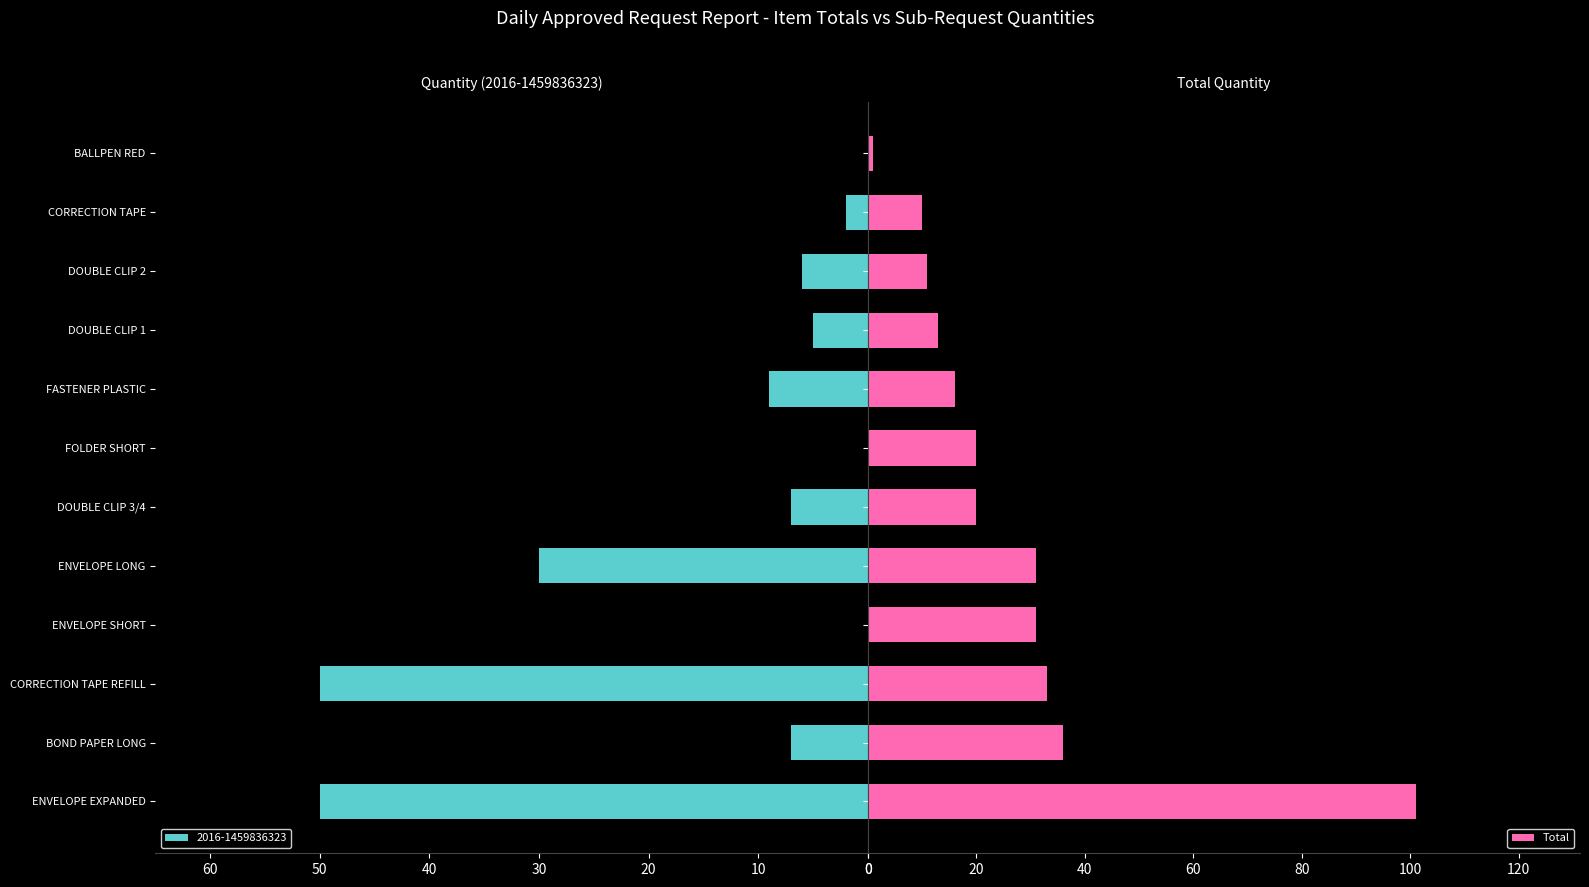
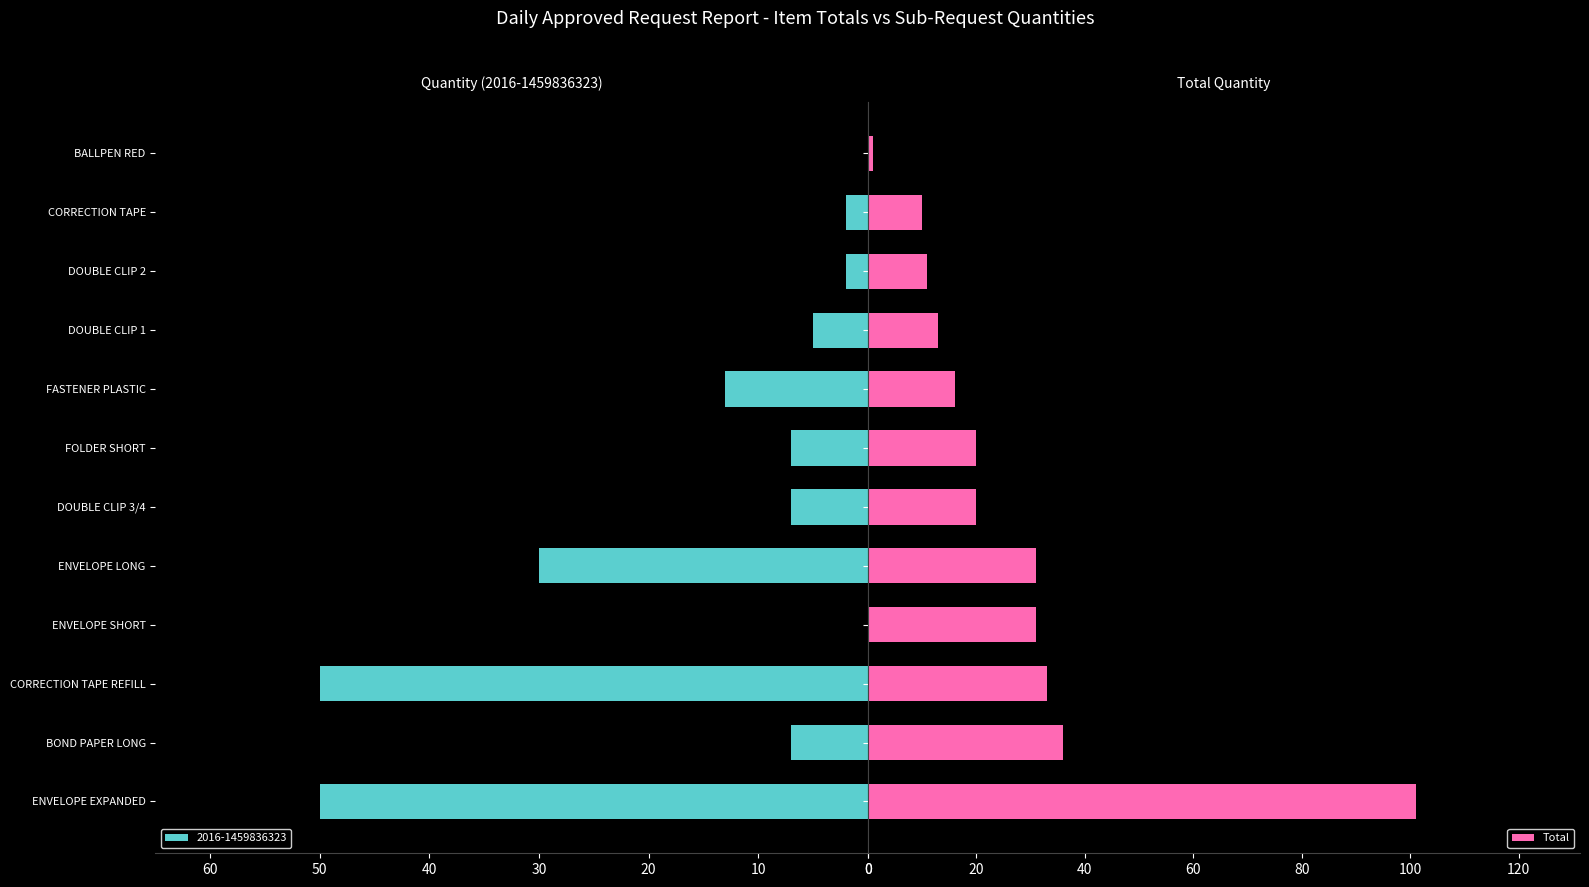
Quantity (2016-1459836323), DOUBLE CLIP 2: 6 -> 2
Quantity (2016-1459836323), FASTENER PLASTIC: 9 -> 13
Quantity (2016-1459836323), FOLDER SHORT: 0 -> 7
